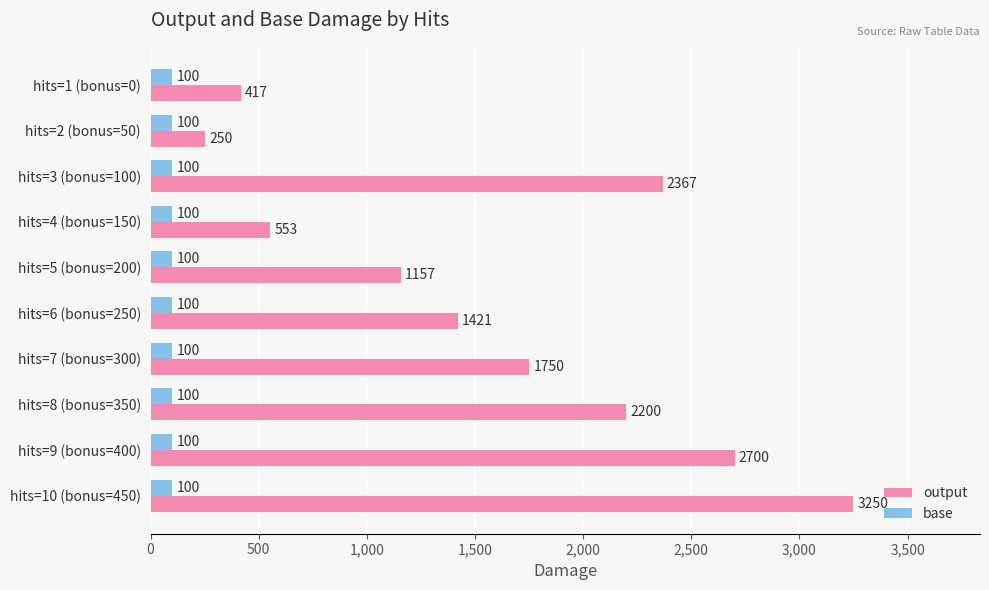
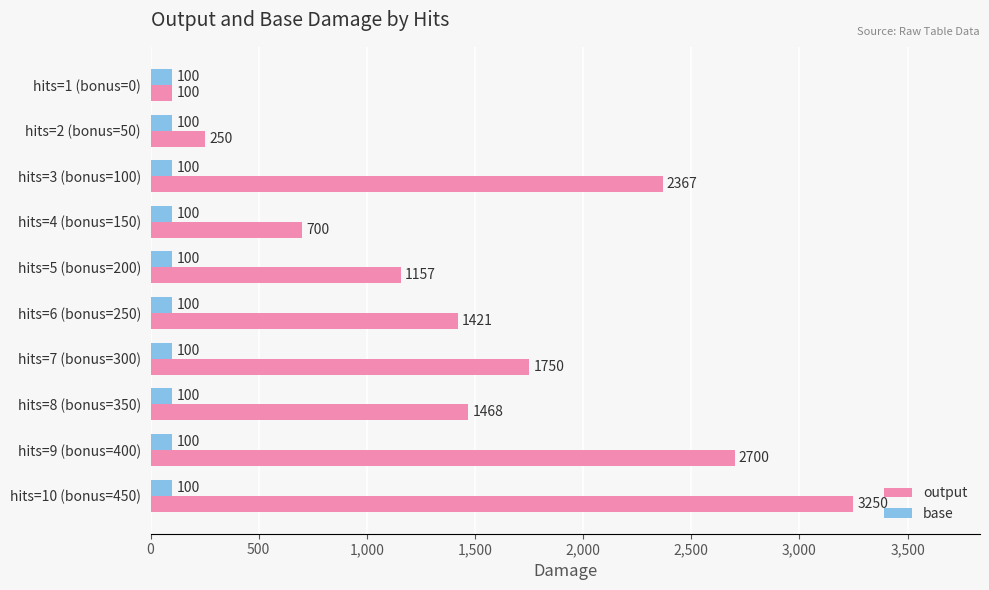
output, hits=1 (bonus=0): 417 -> 100
output, hits=4 (bonus=150): 553 -> 700
output, hits=8 (bonus=350): 2200 -> 1468
